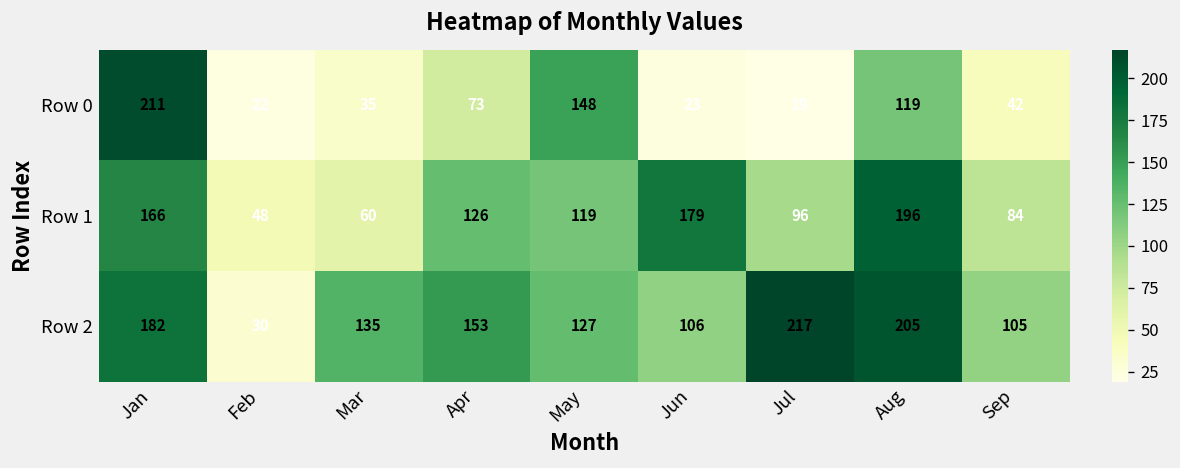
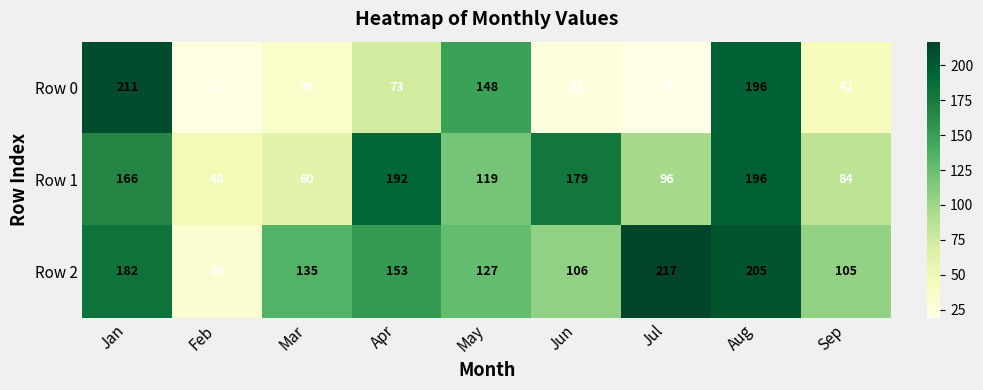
Row 0, Aug: 119 -> 196
Row 1, Apr: 126 -> 192
